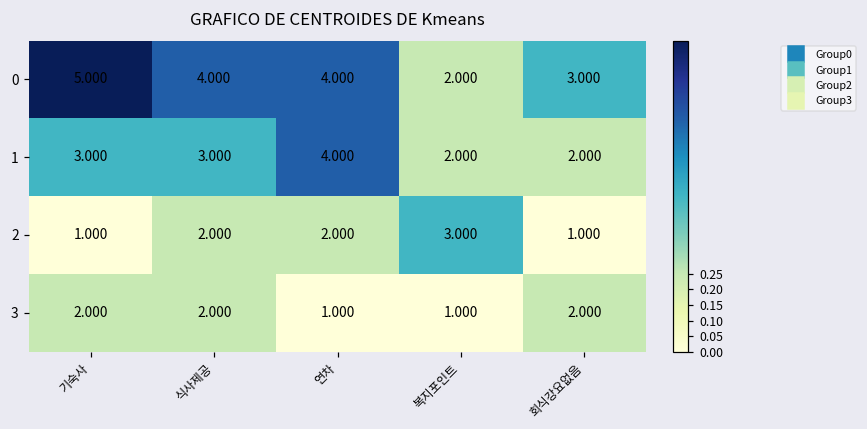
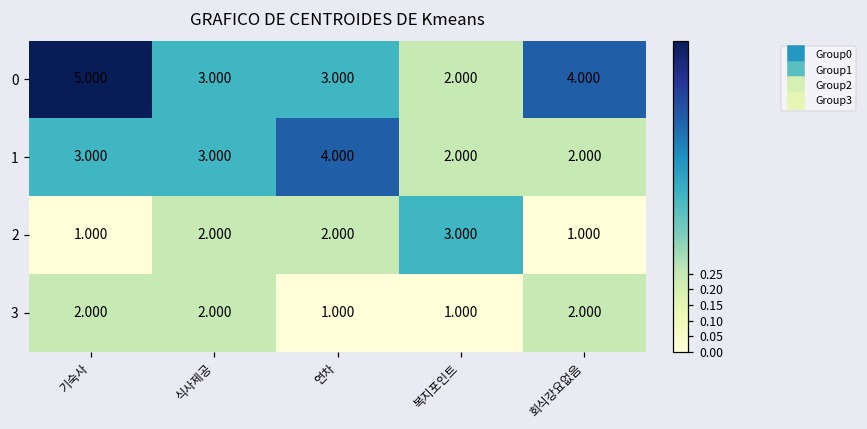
0, 식사제공: 4.000 -> 3.000
0, 연차: 4.000 -> 3.000
0, 회식강요없음: 3.000 -> 4.000
